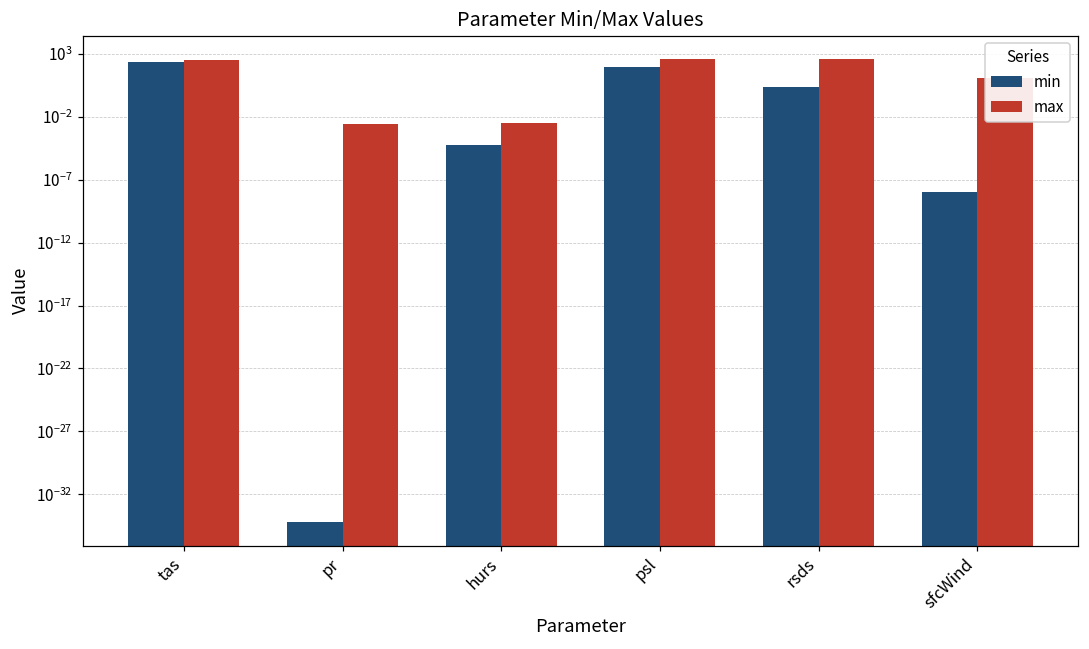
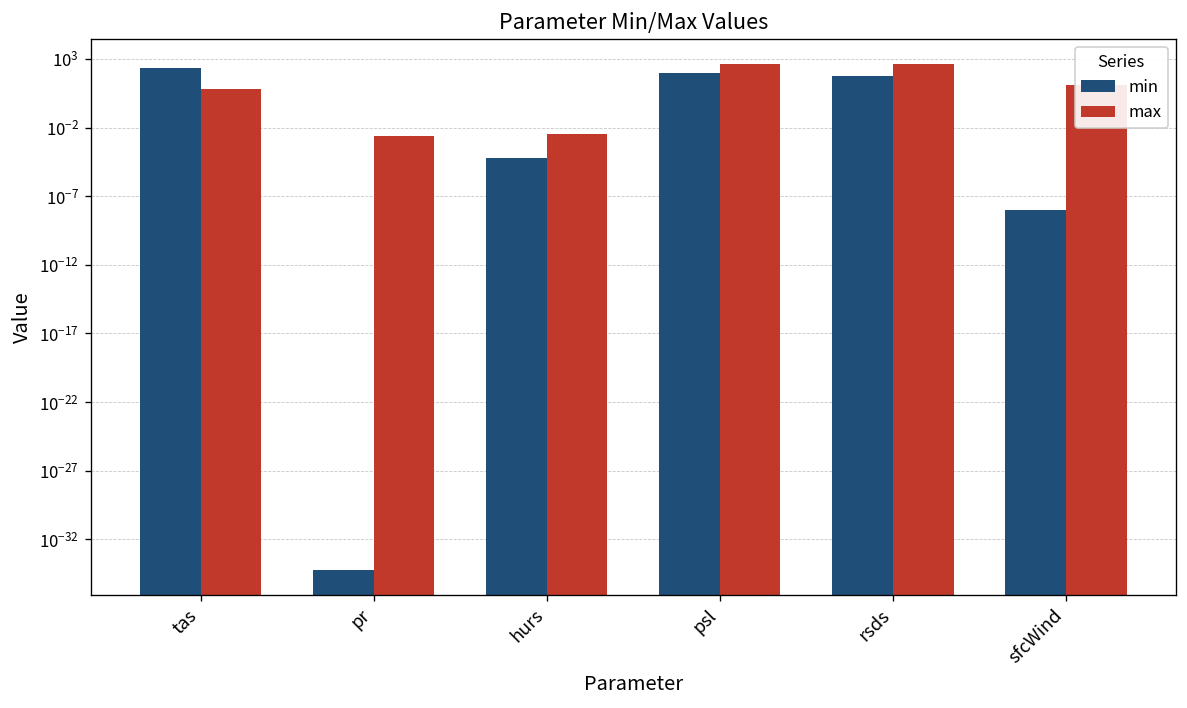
max, tas: 300 -> 10
min, rsds: 2 -> 100
